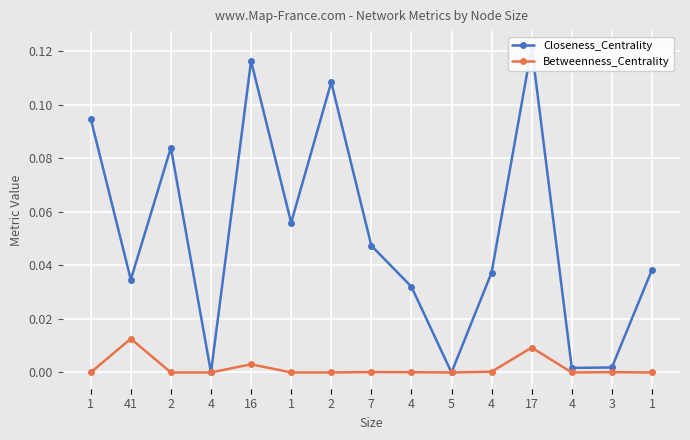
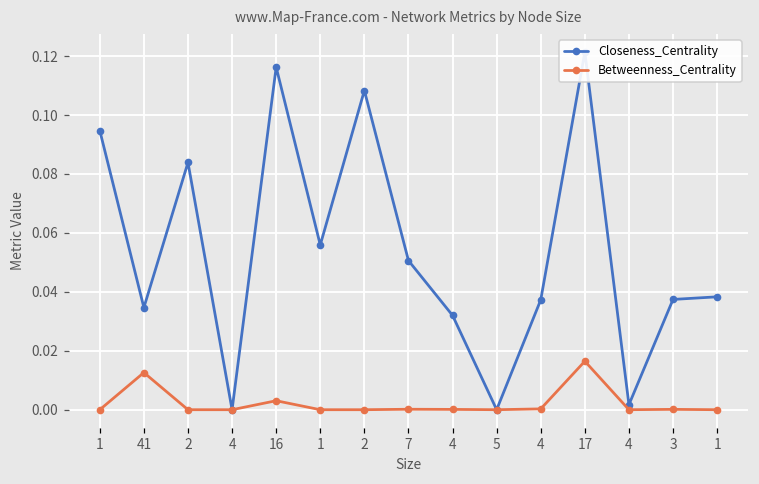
Closeness_Centrality, 7: 0.047 -> 0.051
Betweenness_Centrality, 17: 0.009 -> 0.016
Closeness_Centrality, 3: 0.002 -> 0.037
